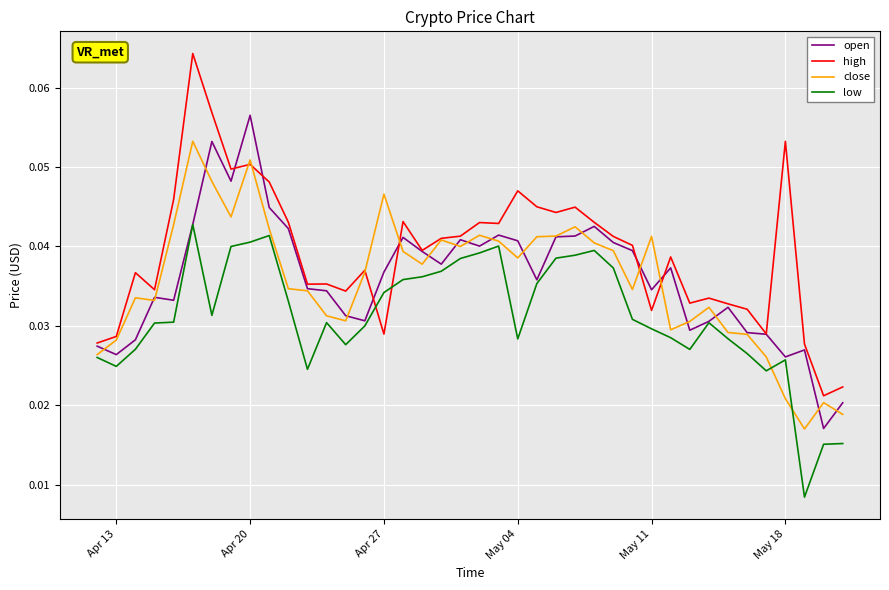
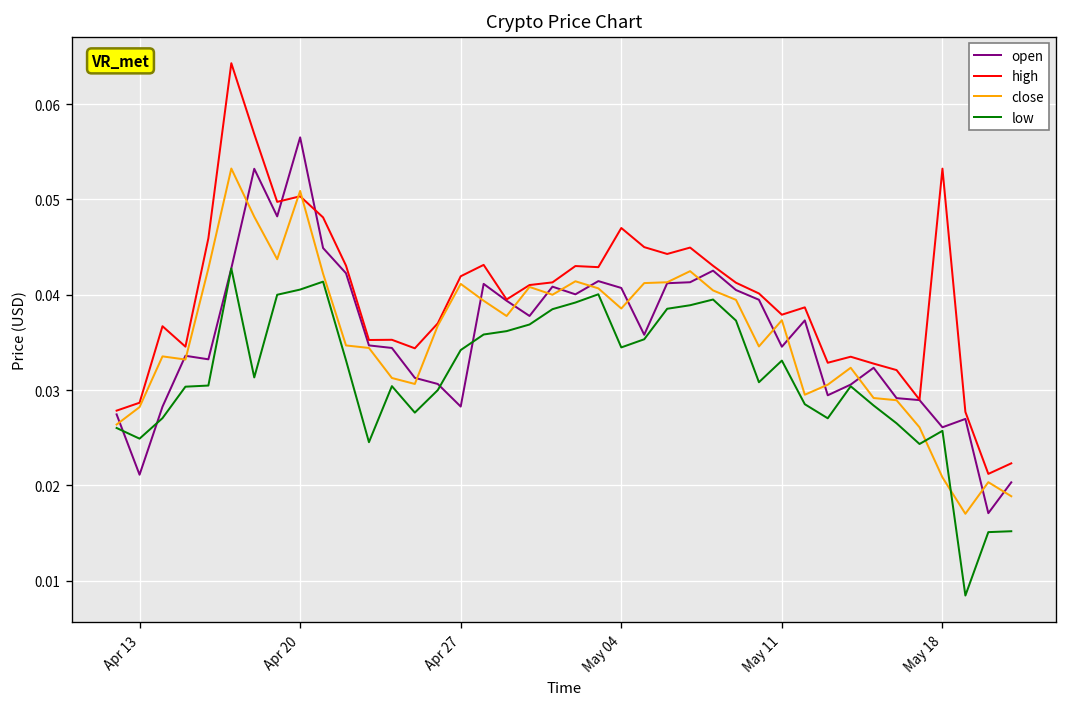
open, Apr 13: 0.026 -> 0.021
open, Apr 27: 0.037 -> 0.028
high, Apr 27: 0.029 -> 0.042
close, Apr 27: 0.047 -> 0.041
low, May 04: 0.028 -> 0.034
high, May 11: 0.032 -> 0.038
close, May 11: 0.041 -> 0.037
low, May 11: 0.030 -> 0.033
